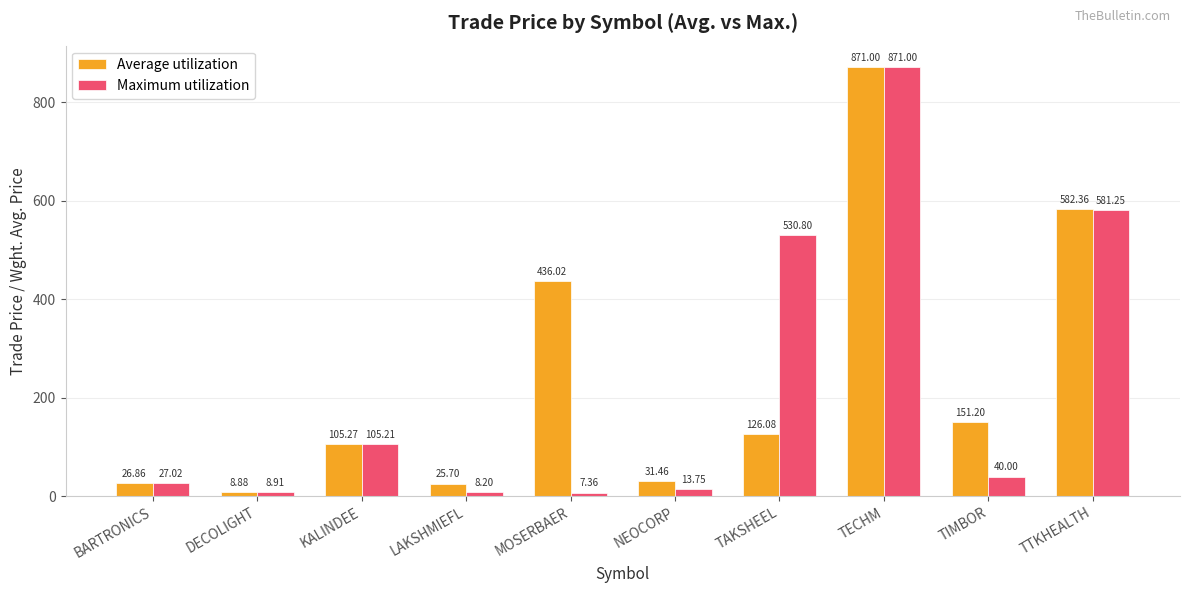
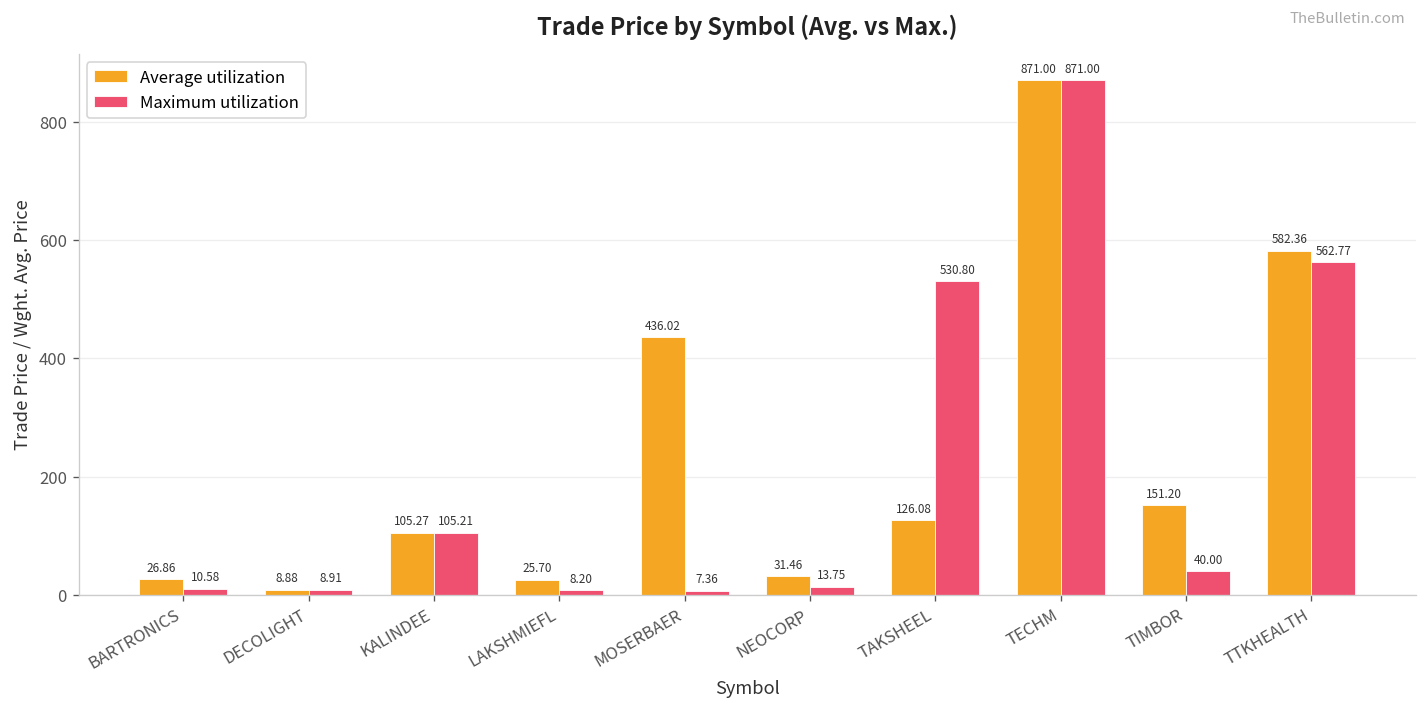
Maximum utilization, BARTRONICS: 27.02 -> 10.58
Maximum utilization, TTKHEALTH: 581.25 -> 562.77
